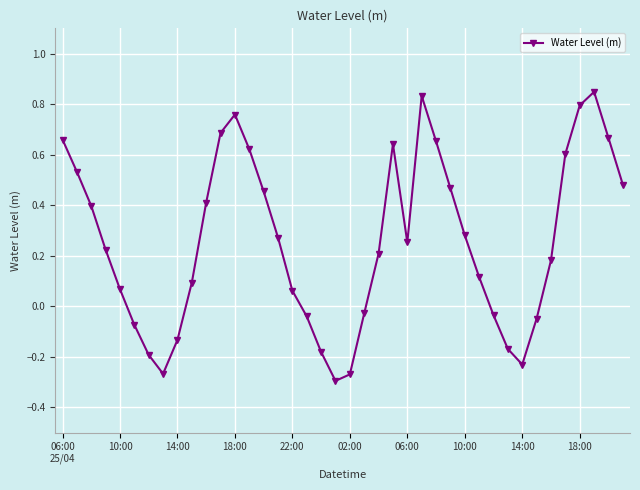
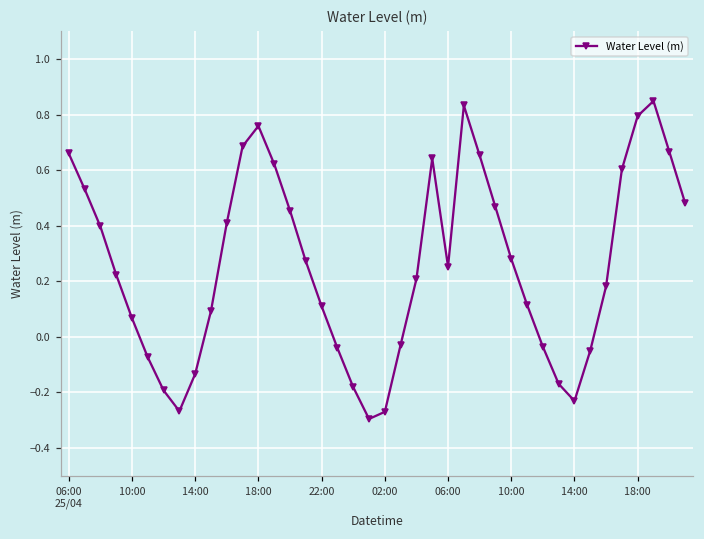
22:00: 0.06 -> 0.11
